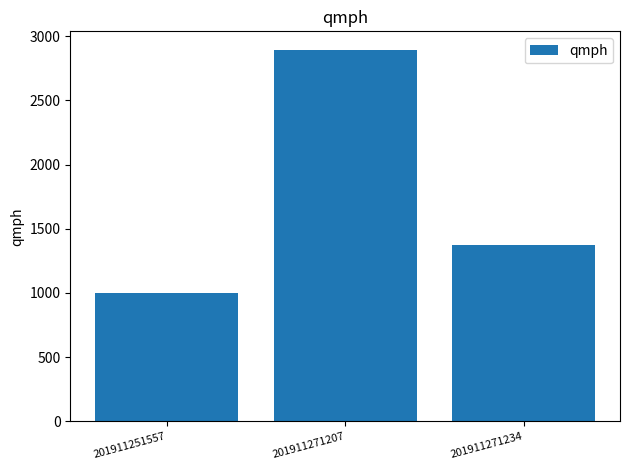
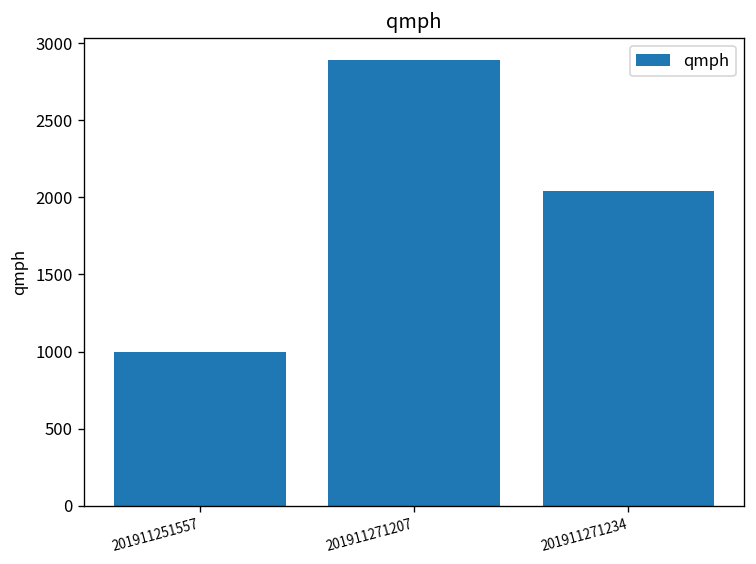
201911271234: 1380 -> 2040
